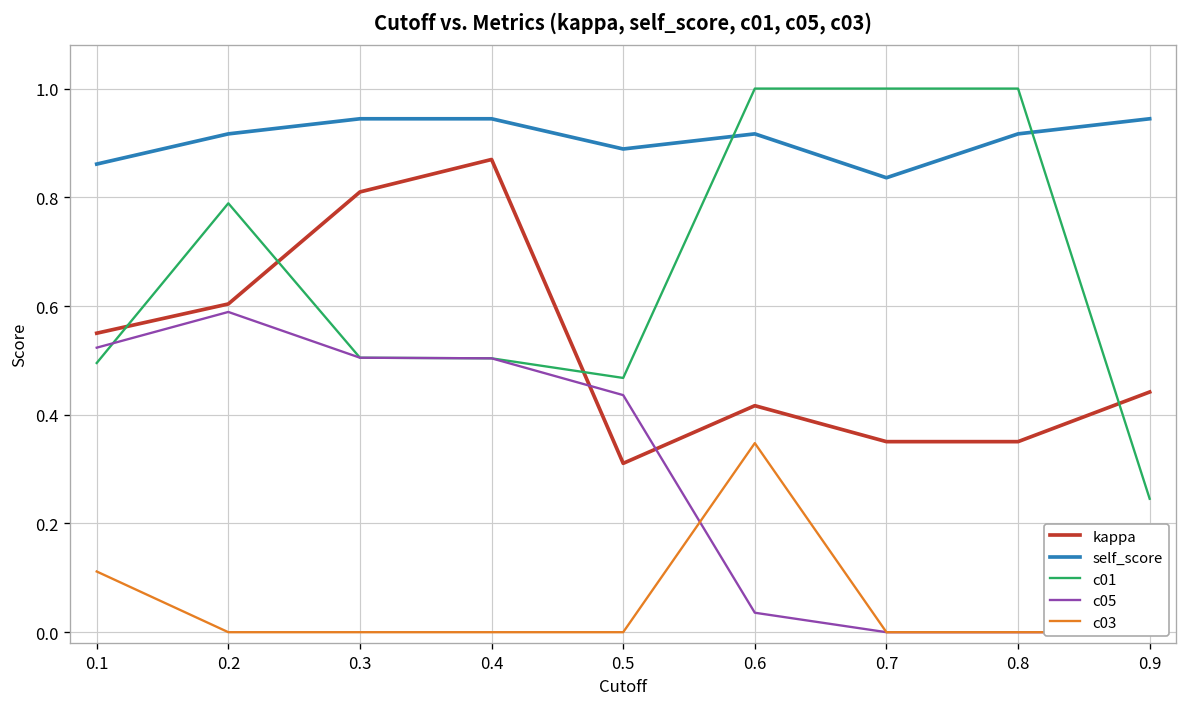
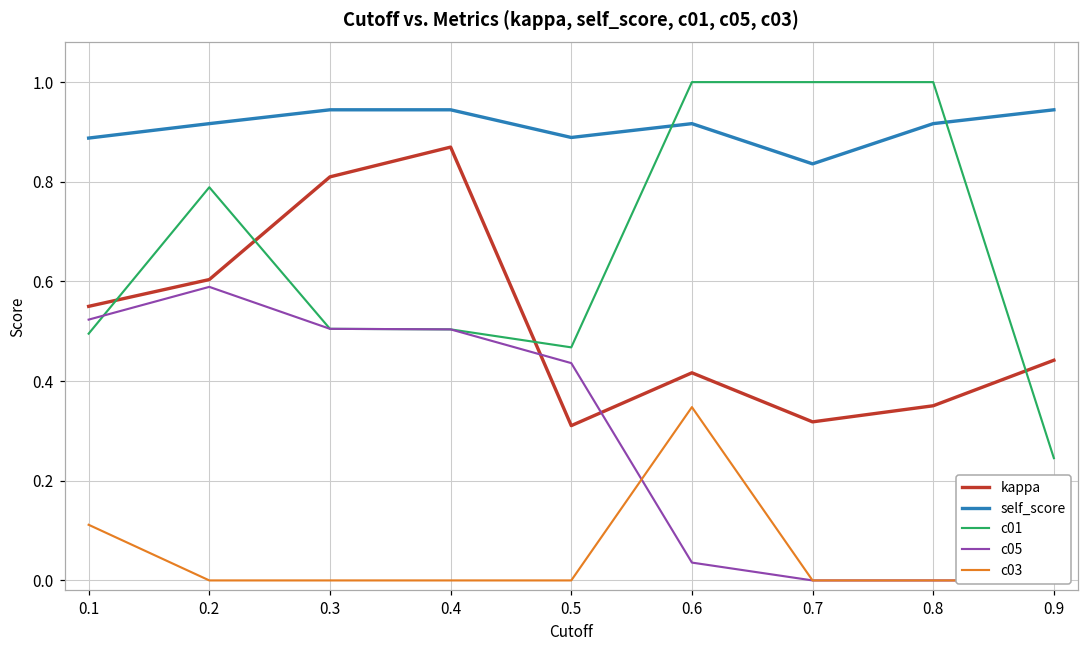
self_score, 0.1: 0.86 -> 0.89
kappa, 0.7: 0.35 -> 0.32
